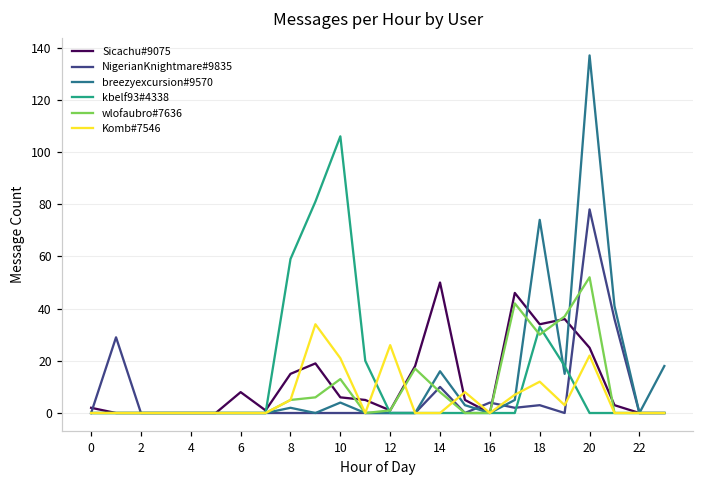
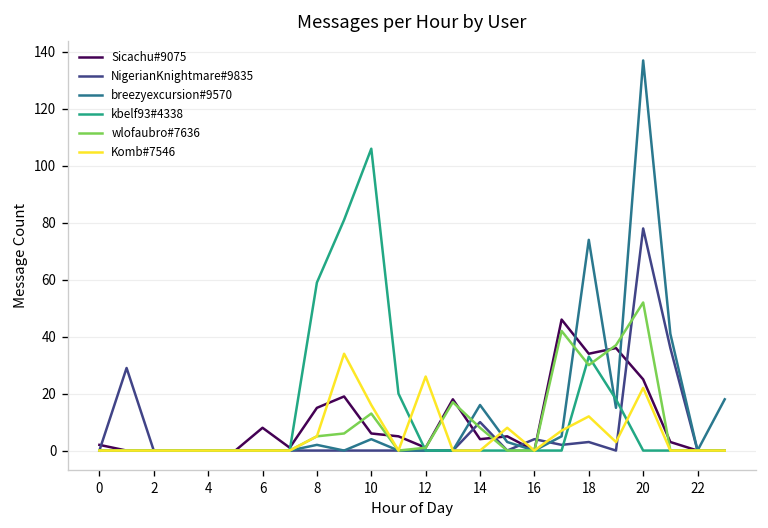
Komb#7546, 10: 21 -> 16
Sicachu#9075, 14: 50 -> 4
